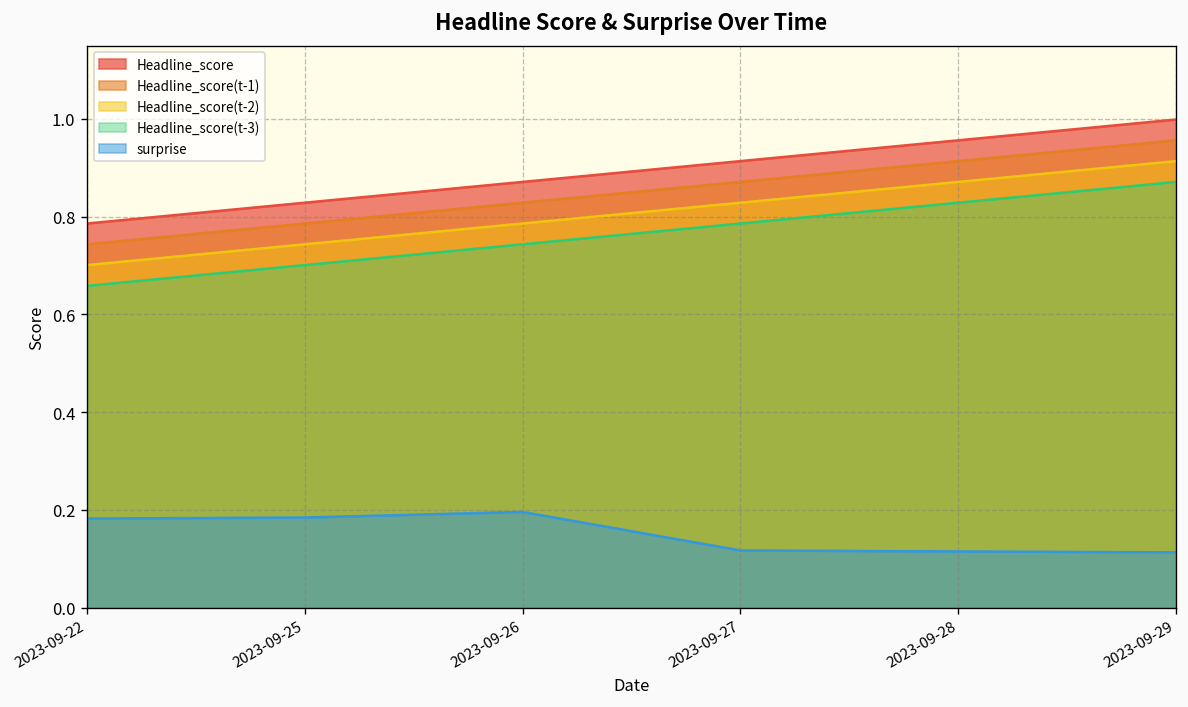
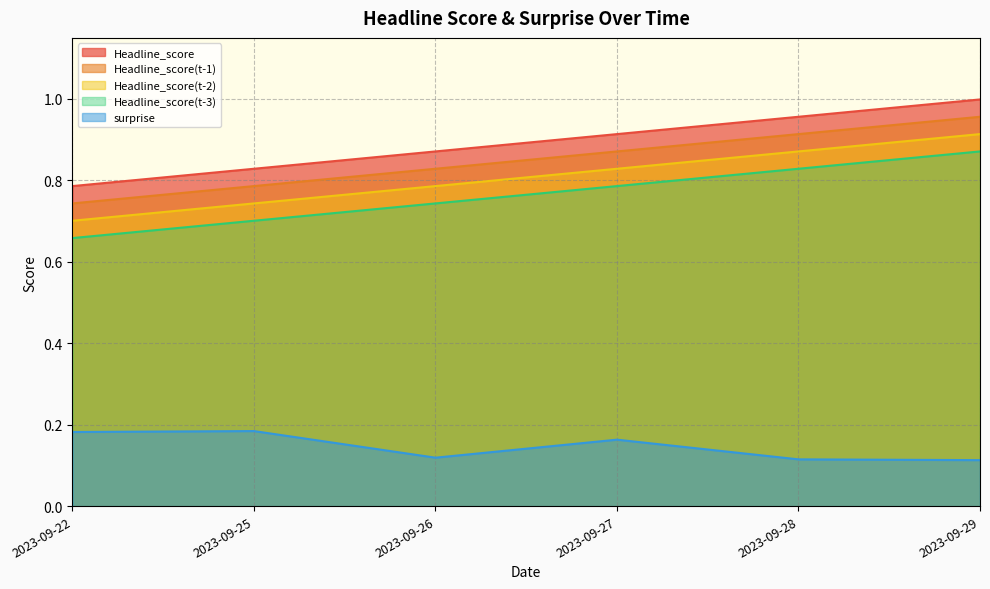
surprise, 2023-09-26: 0.20 -> 0.12
surprise, 2023-09-27: 0.12 -> 0.16
